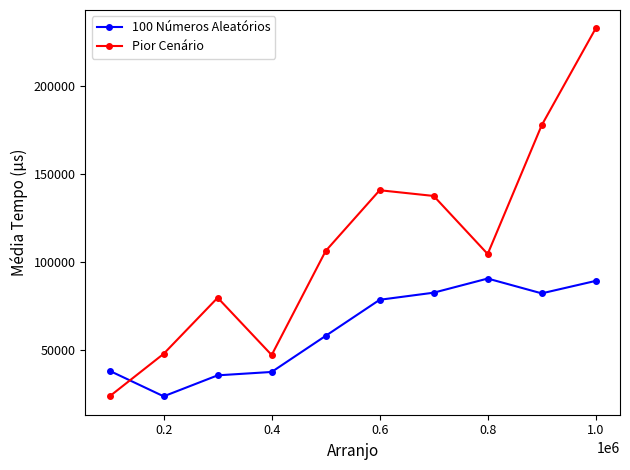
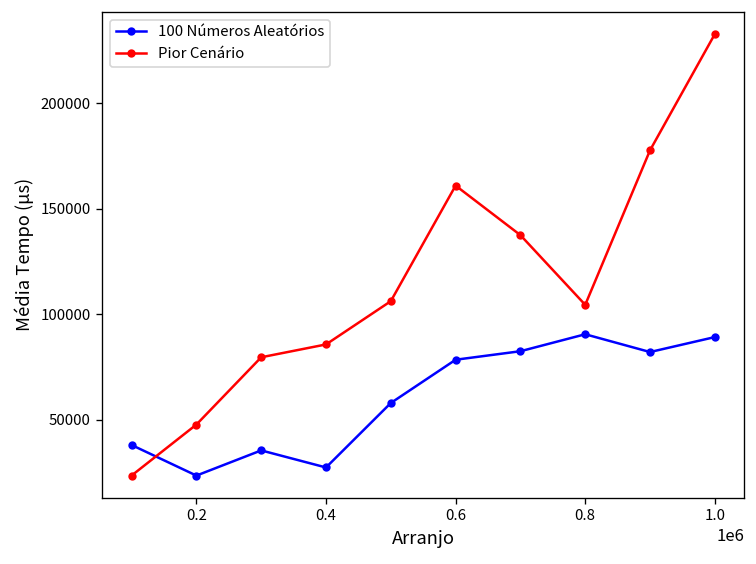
100 Números Aleatórios, 0.4: 37000 -> 27000
Pior Cenário, 0.4: 47000 -> 86000
Pior Cenário, 0.6: 141000 -> 161000
